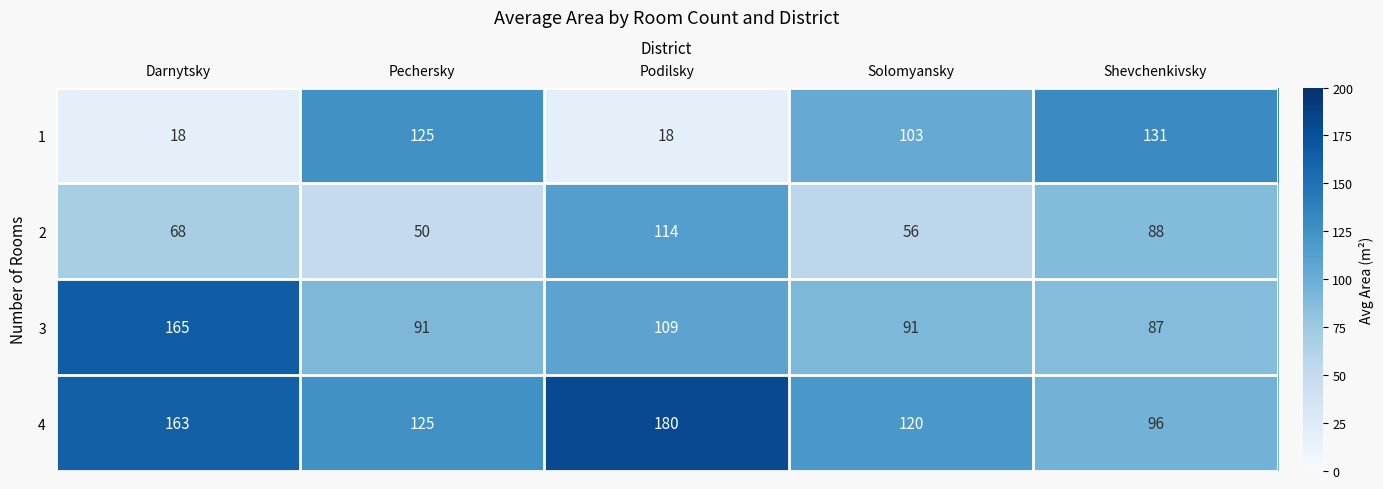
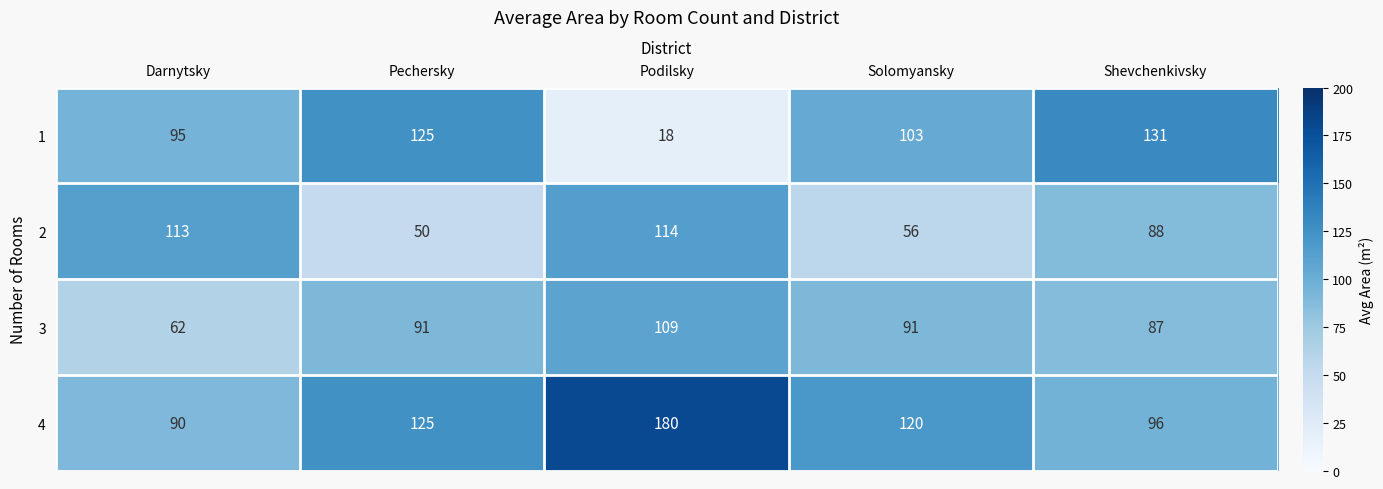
1, Darnytsky: 18 -> 95
2, Darnytsky: 68 -> 113
3, Darnytsky: 165 -> 62
4, Darnytsky: 163 -> 90
